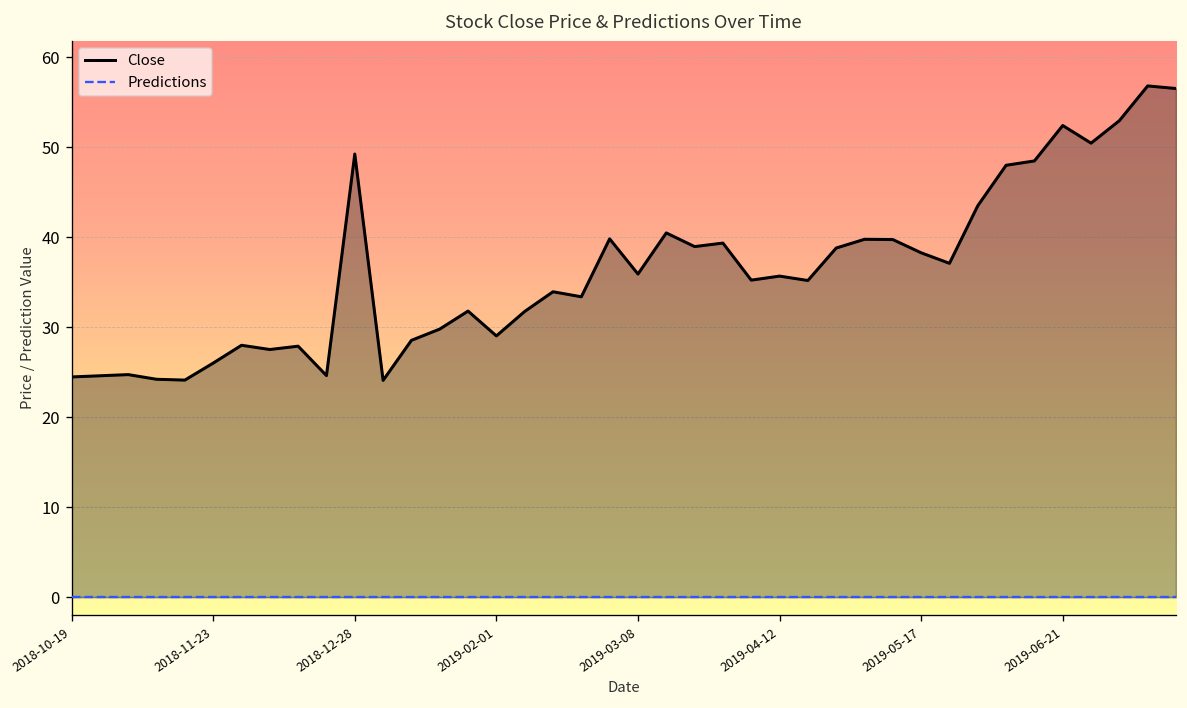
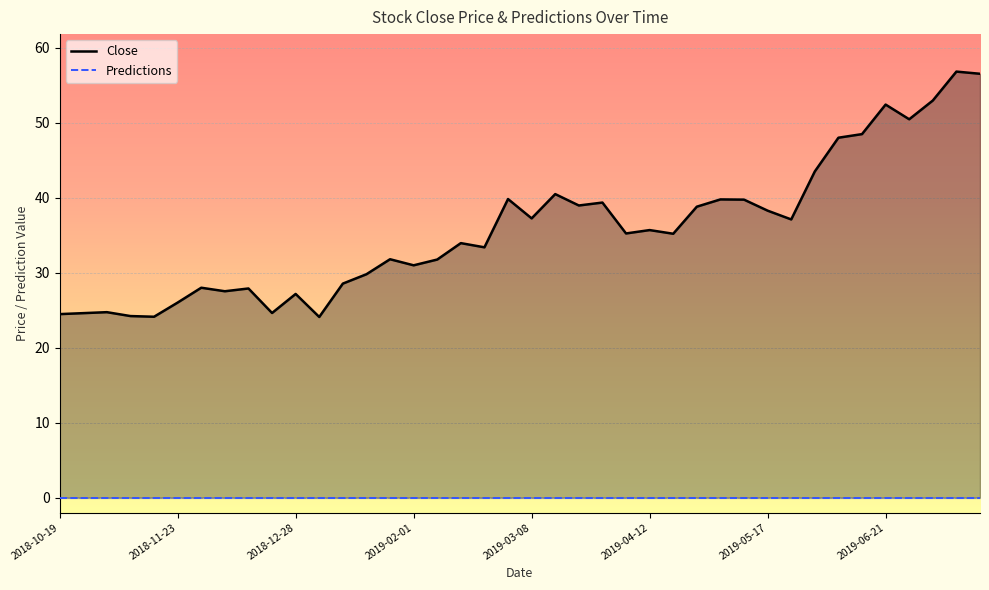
Close, 2018-12-28: 49 -> 27
Close, 2019-02-01: 29 -> 31
Close, 2019-03-08: 36 -> 37
